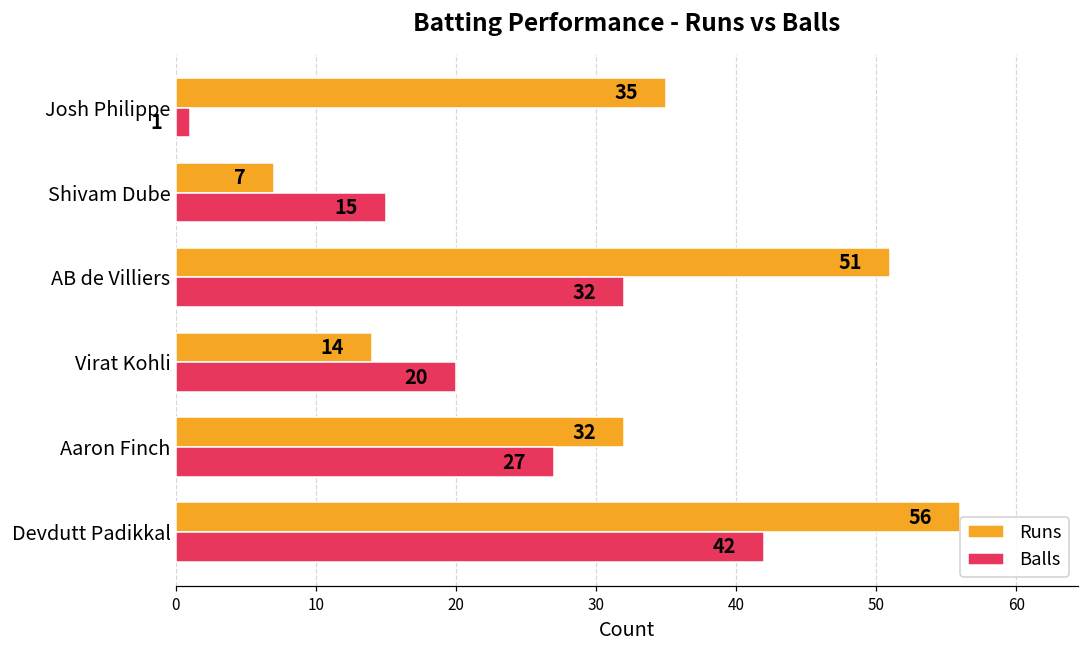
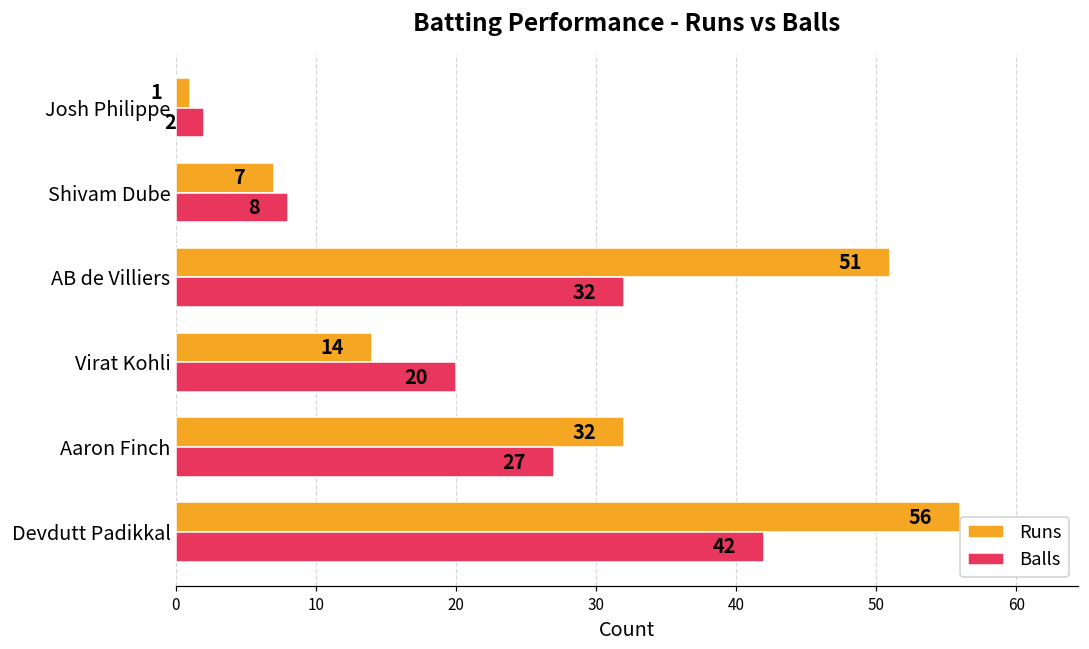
Runs, Josh Philippe: 35 -> 1
Balls, Josh Philippe: 1 -> 2
Balls, Shivam Dube: 15 -> 8
